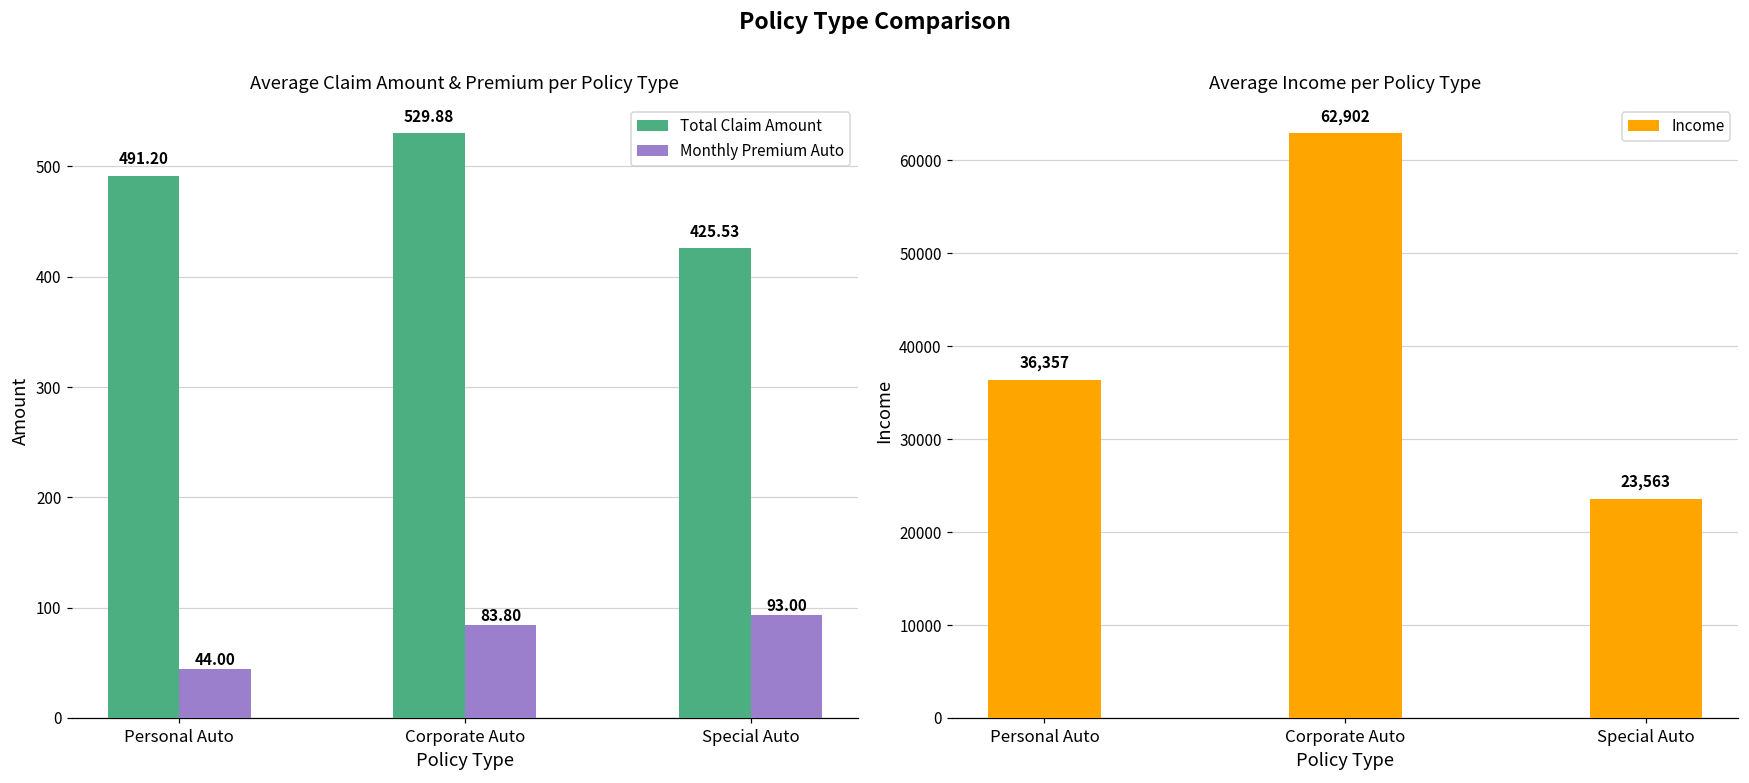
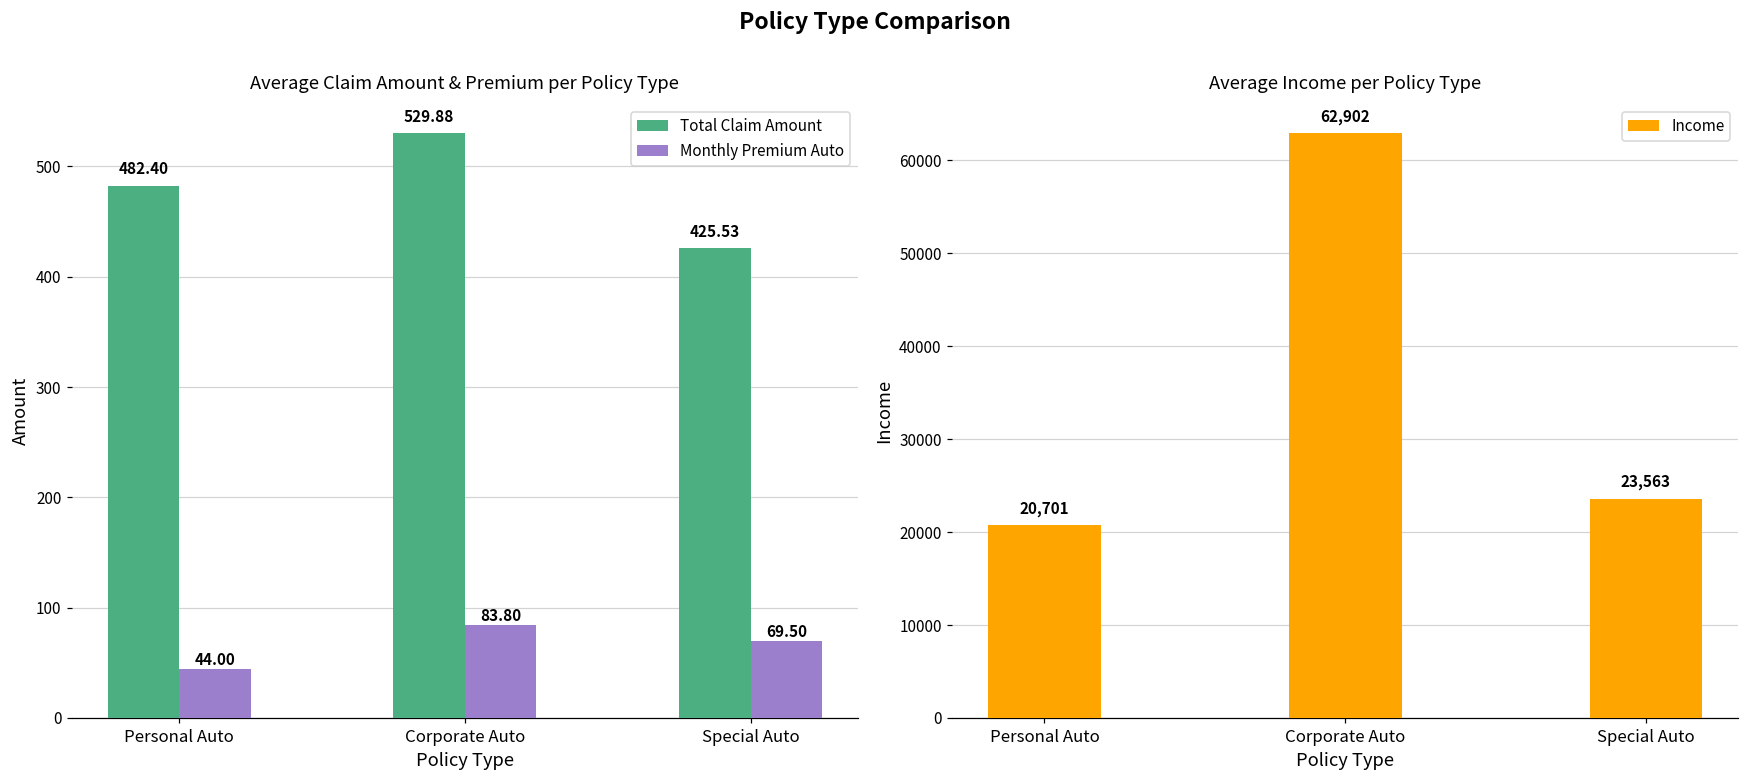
Average Claim Amount & Premium per Policy Type, Total Claim Amount, Personal Auto: 491.20 -> 482.40
Average Claim Amount & Premium per Policy Type, Monthly Premium Auto, Special Auto: 93.00 -> 69.50
Average Income per Policy Type, Personal Auto: 36,357 -> 20,701
